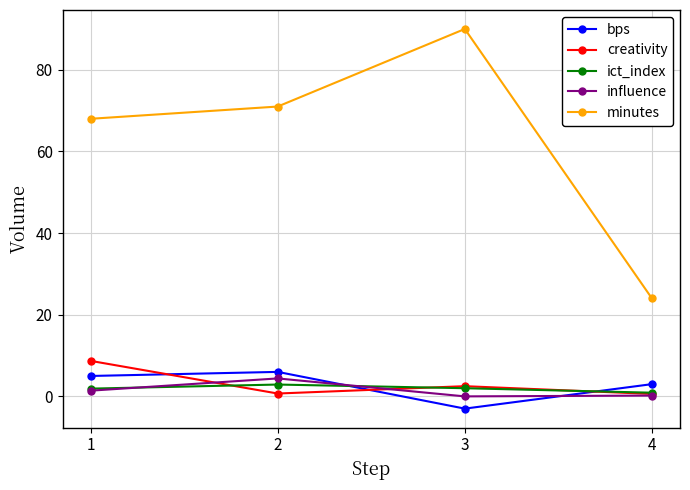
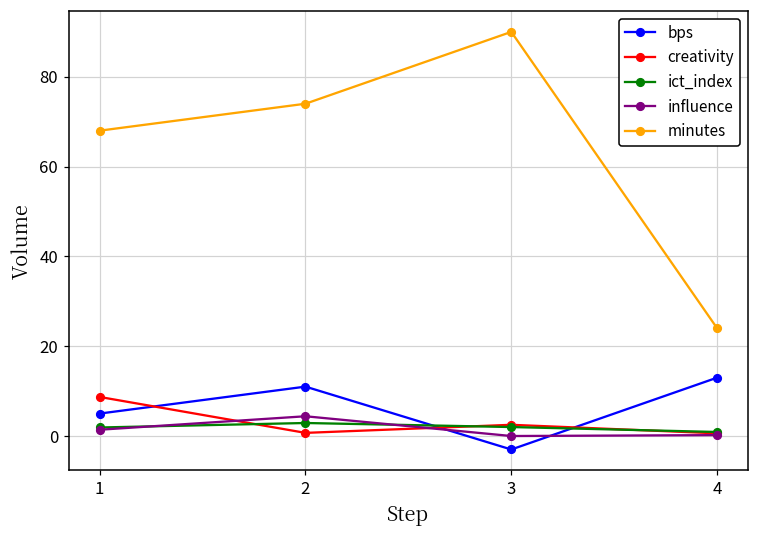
bps, 2: 6 -> 11
minutes, 2: 71 -> 74
bps, 4: 3 -> 13
